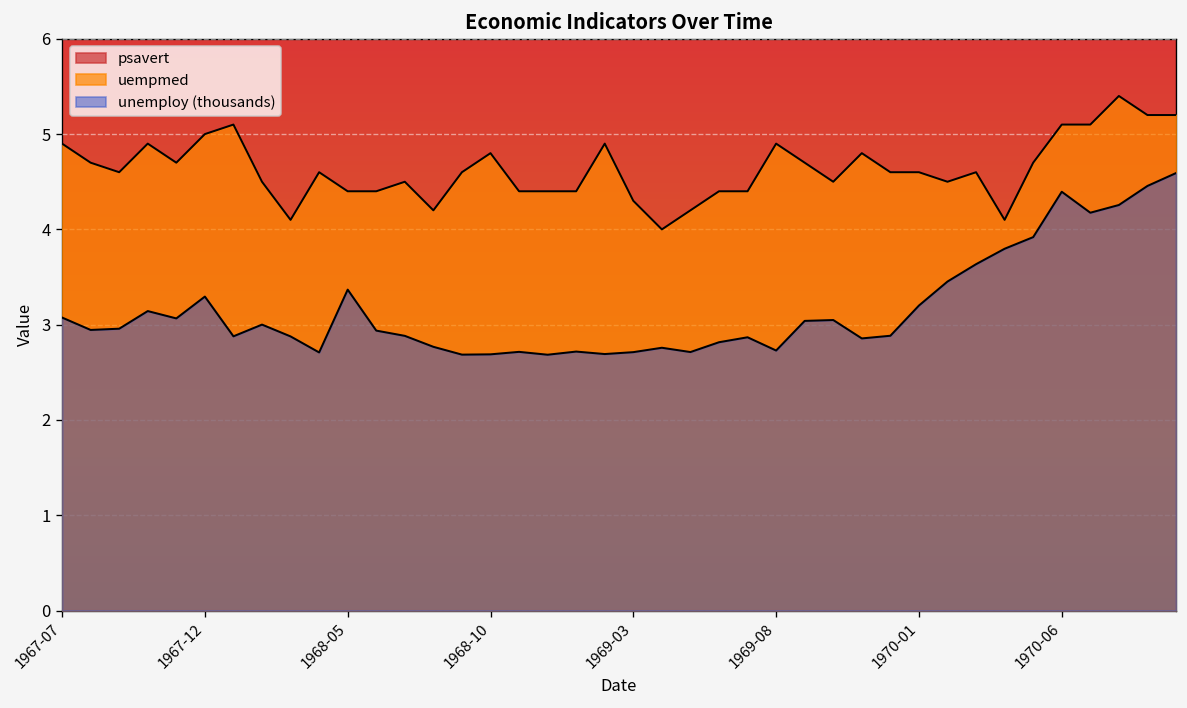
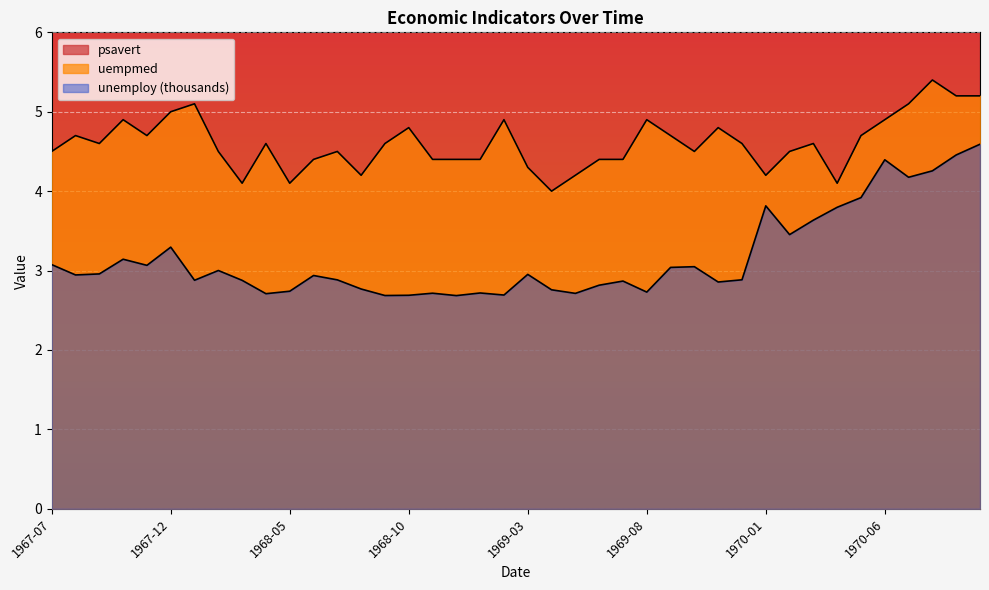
uempmed, 1967-07: 4.9 -> 4.5
uempmed, 1968-05: 4.4 -> 4.1
unemploy (thousands), 1968-05: 3.4 -> 2.7
unemploy (thousands), 1969-03: 2.7 -> 3.0
uempmed, 1970-01: 4.6 -> 4.2
unemploy (thousands), 1970-01: 3.2 -> 3.8
uempmed, 1970-06: 5.1 -> 4.9
